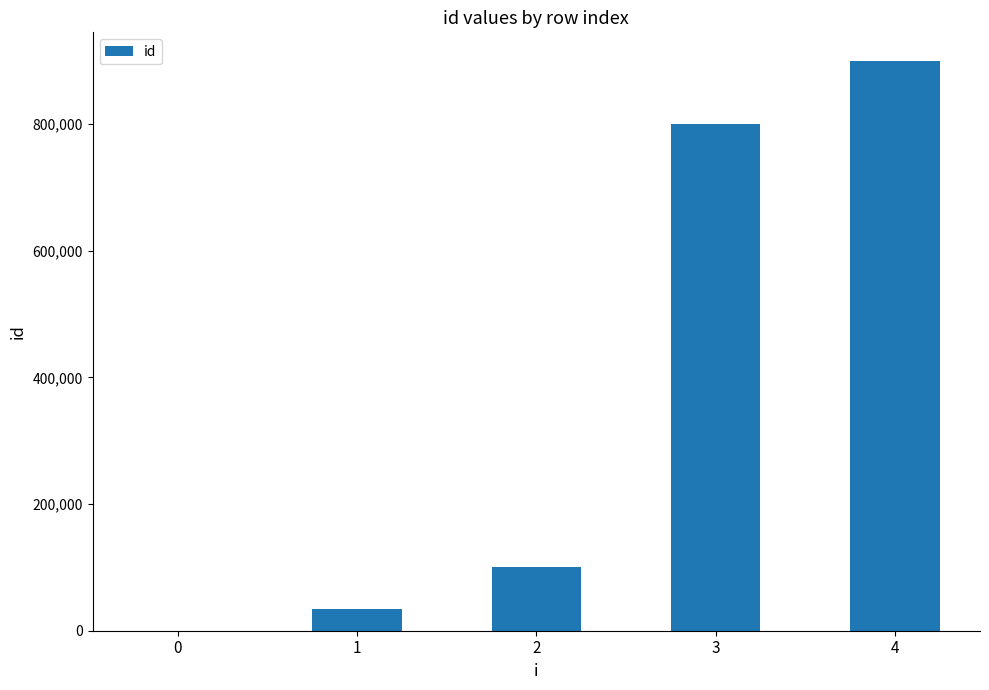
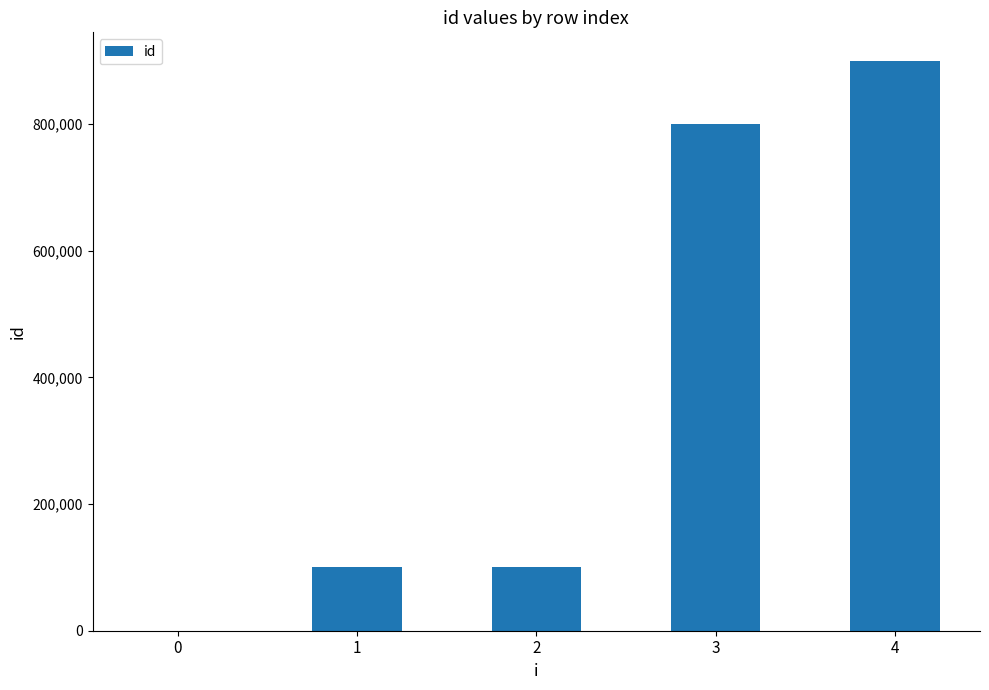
1: 30,000 -> 100,000
